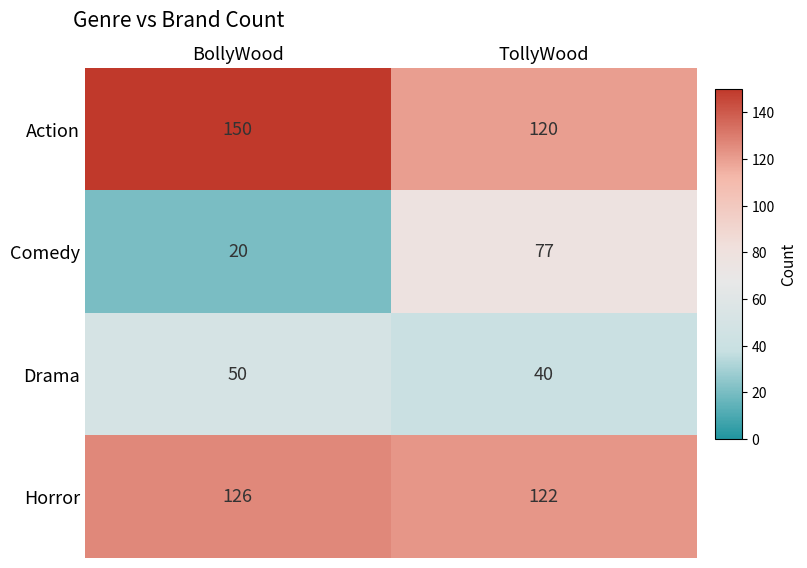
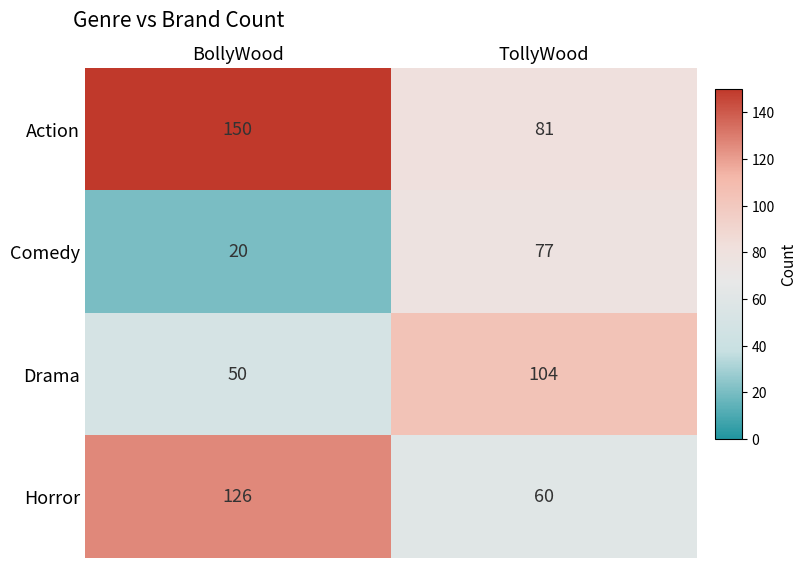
Action, TollyWood: 120 -> 81
Drama, TollyWood: 40 -> 104
Horror, TollyWood: 122 -> 60
